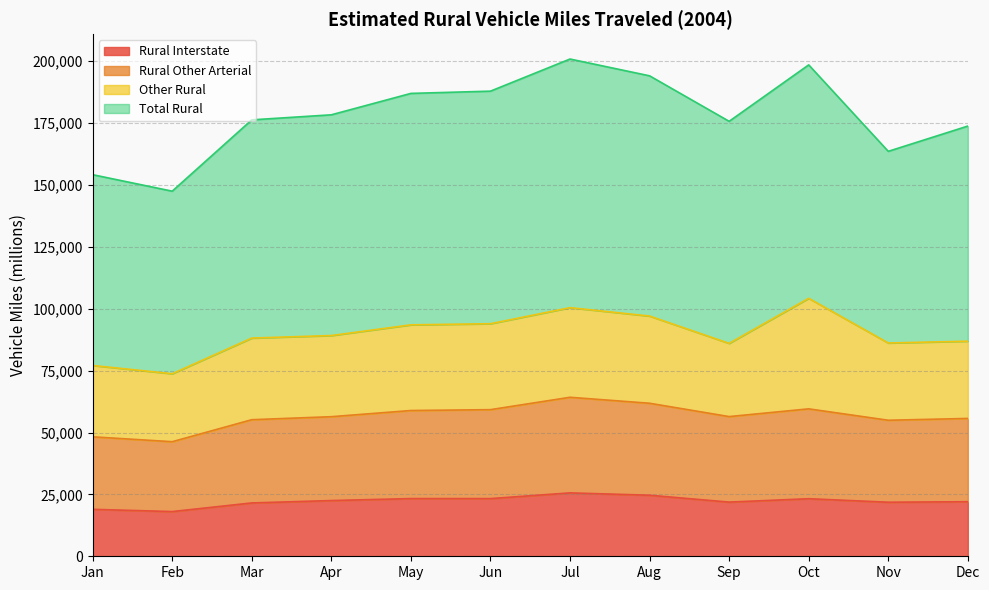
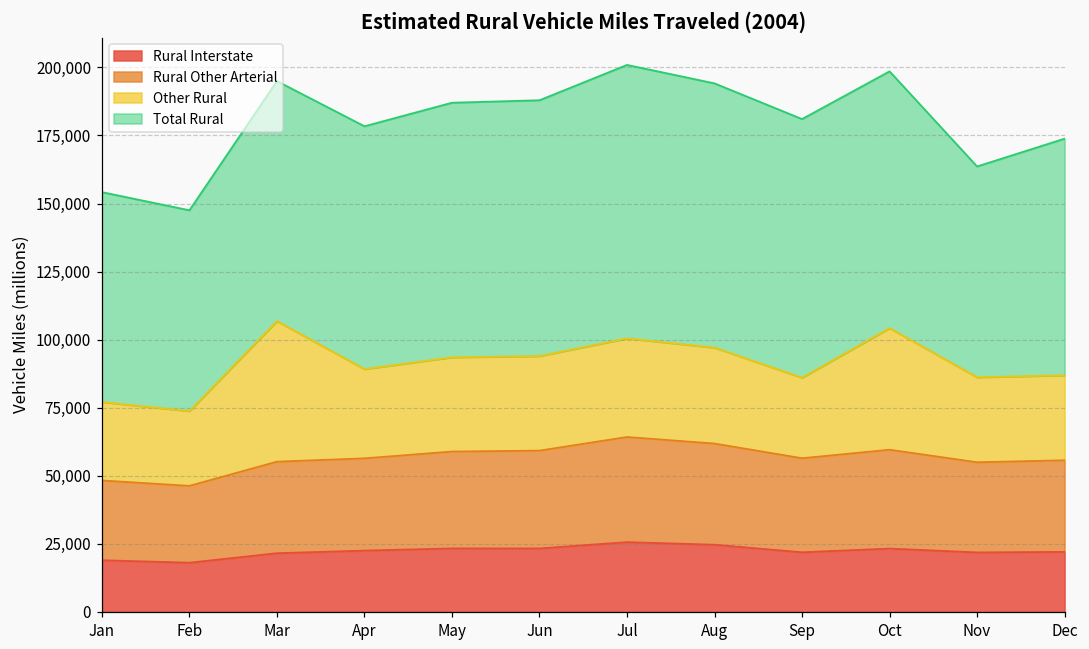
Other Rural, Mar: 33,000 -> 52,000
Total Rural, Sep: 90,000 -> 95,000
